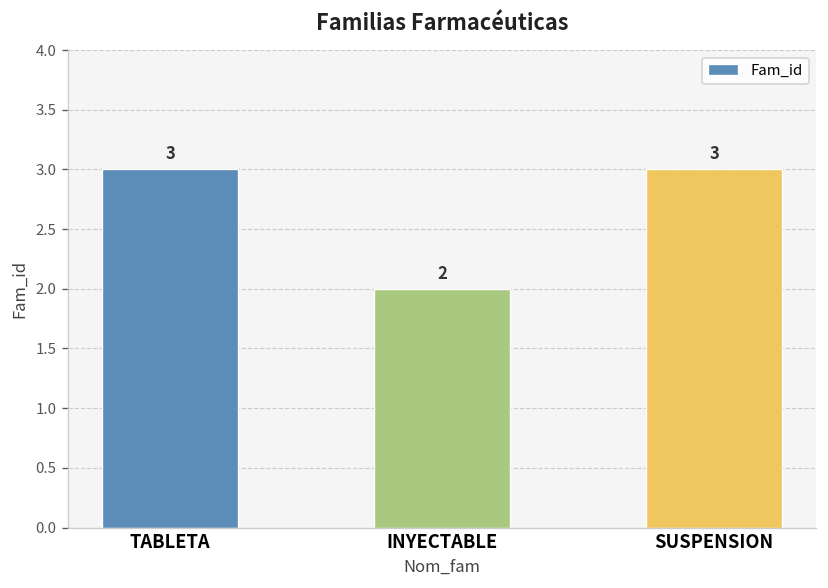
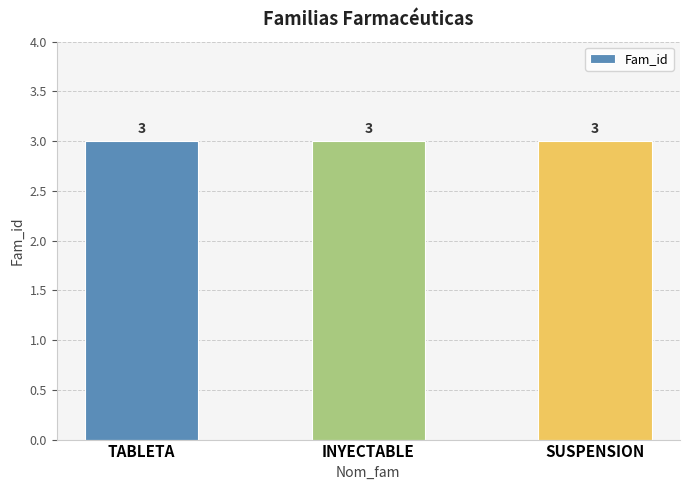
INYECTABLE: 2 -> 3
